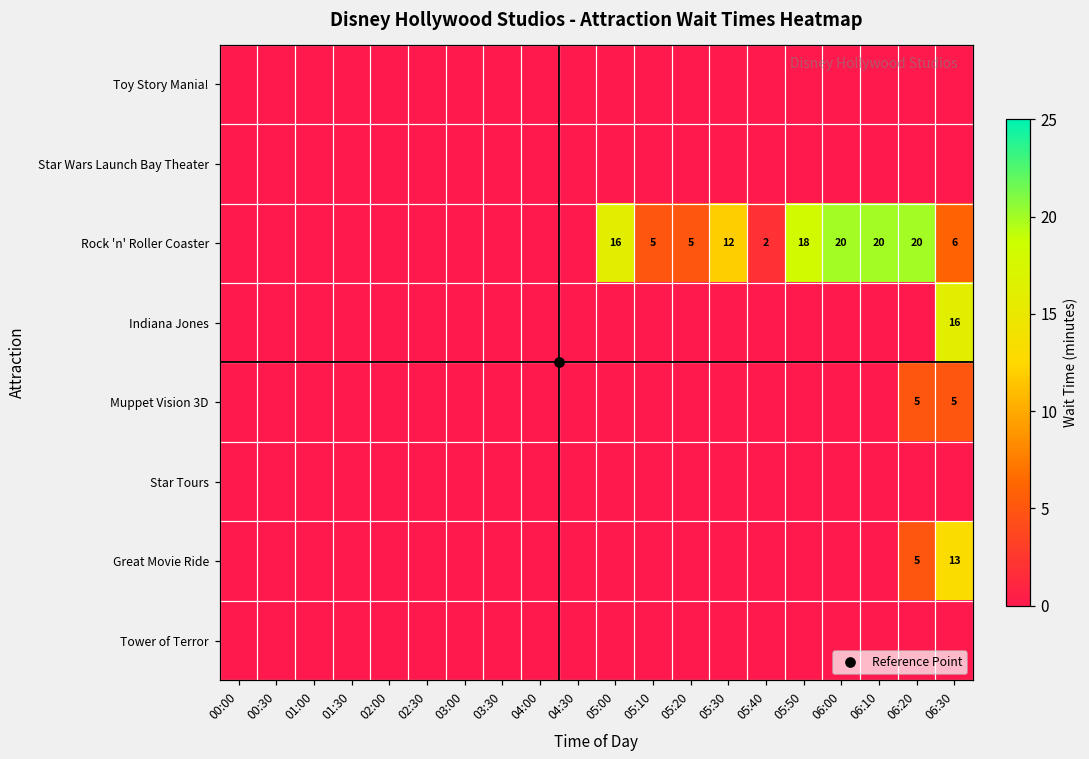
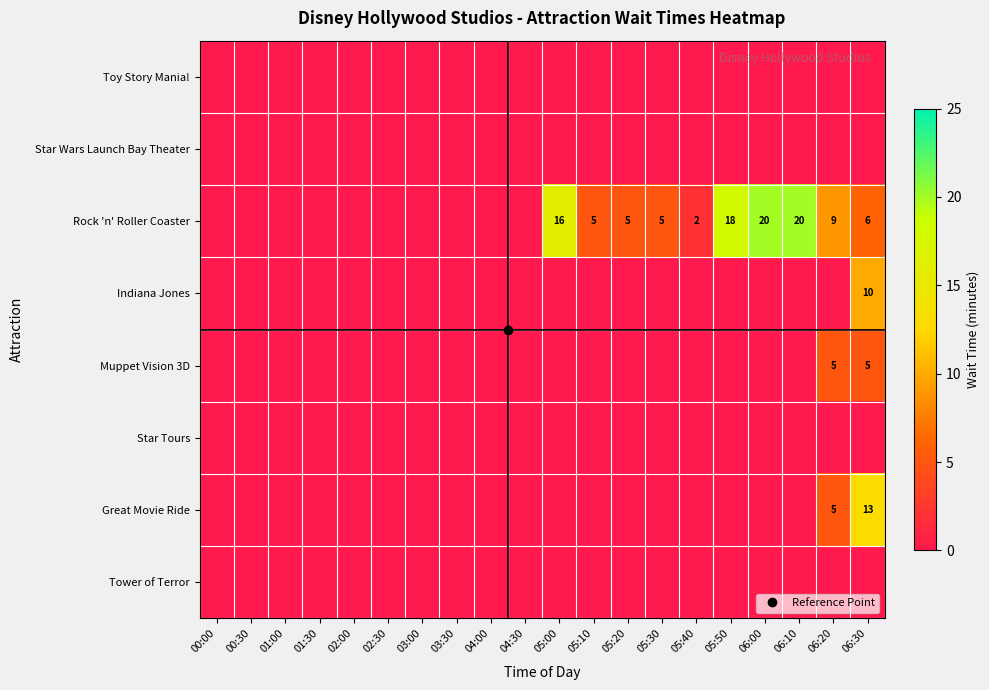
Rock 'n' Roller Coaster, 05:30: 12 -> 5
Rock 'n' Roller Coaster, 06:20: 20 -> 9
Indiana Jones, 06:30: 16 -> 10
